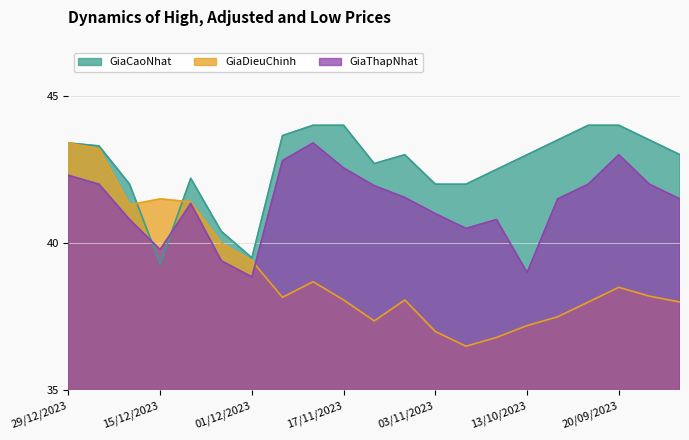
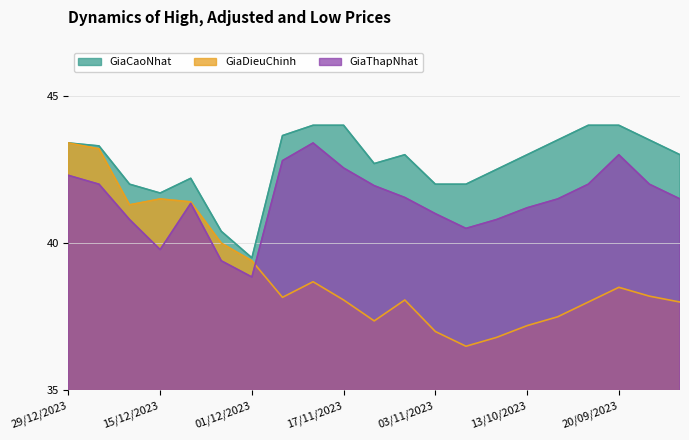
GiaCaoNhat, 15/12/2023: 39.3 -> 41.7
GiaThapNhat, 13/10/2023: 39.0 -> 41.2
